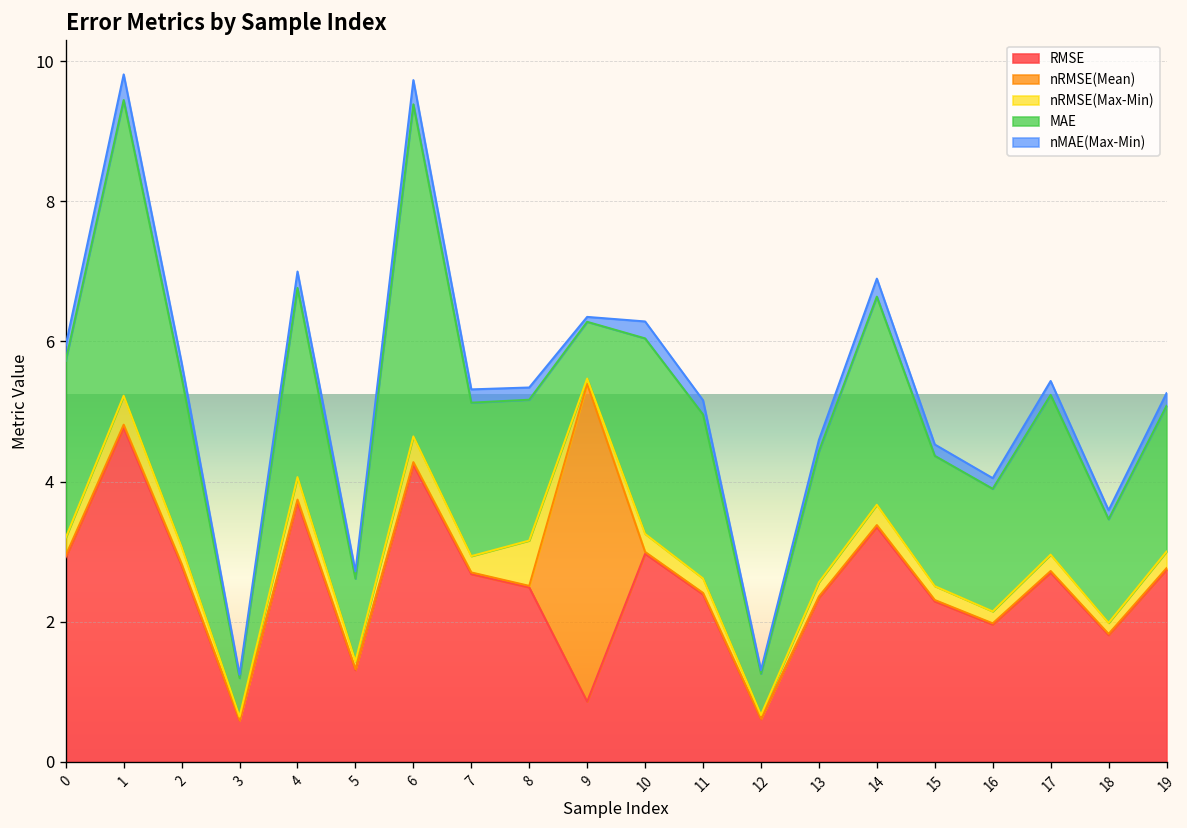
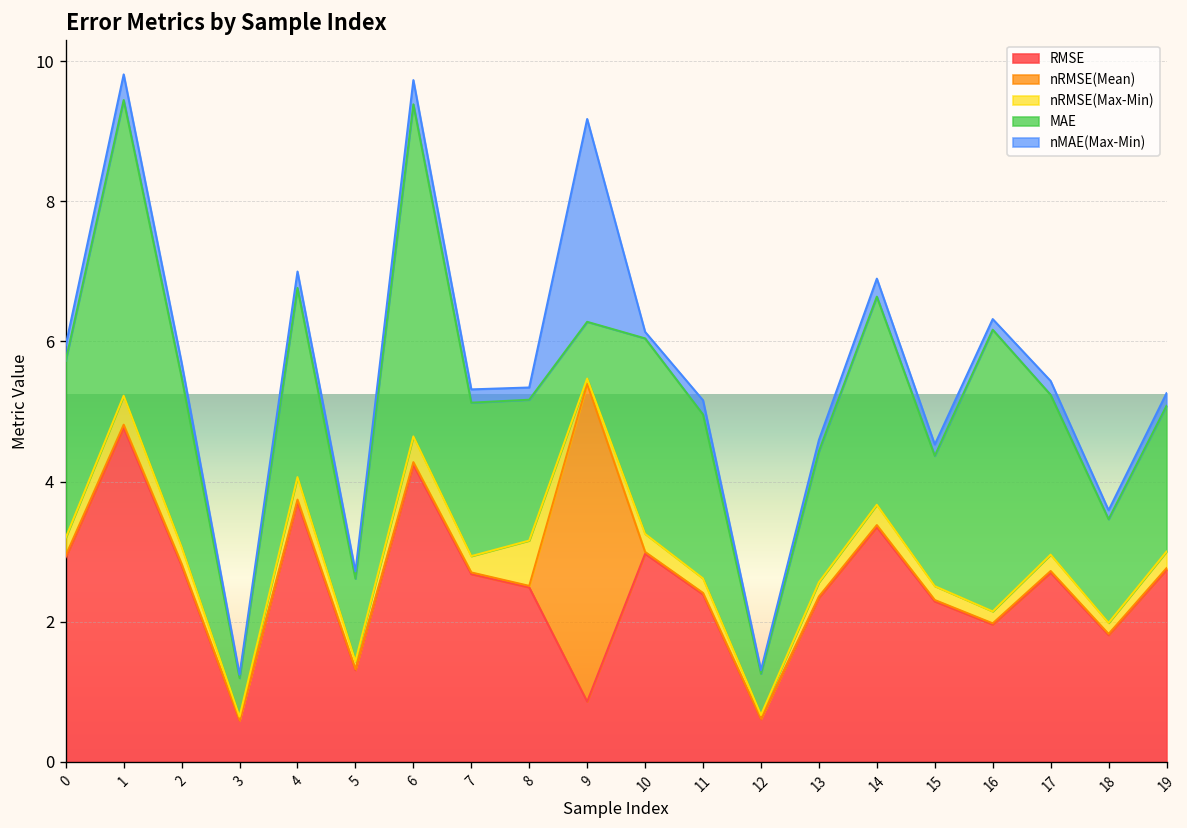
nMAE(Max-Min), 9: 0.1 -> 2.9
nMAE(Max-Min), 10: 0.2 -> 0.1
MAE, 16: 1.8 -> 4.0
